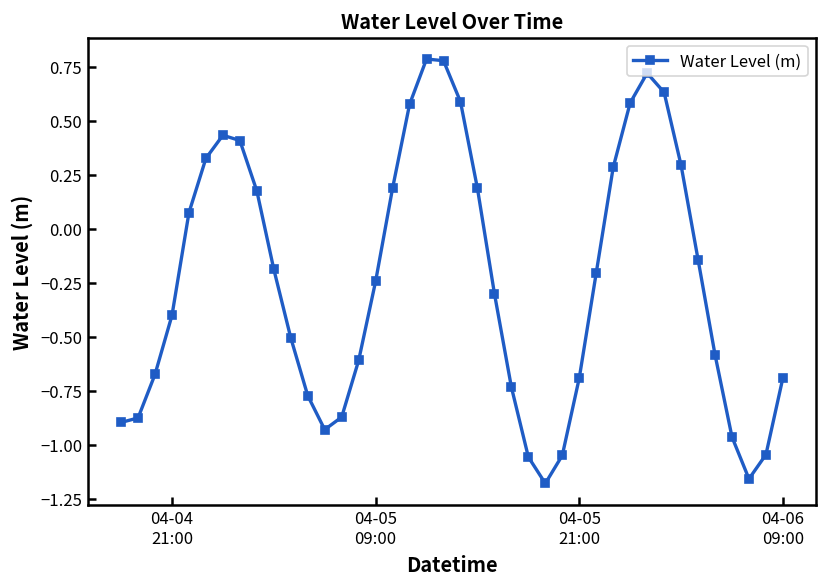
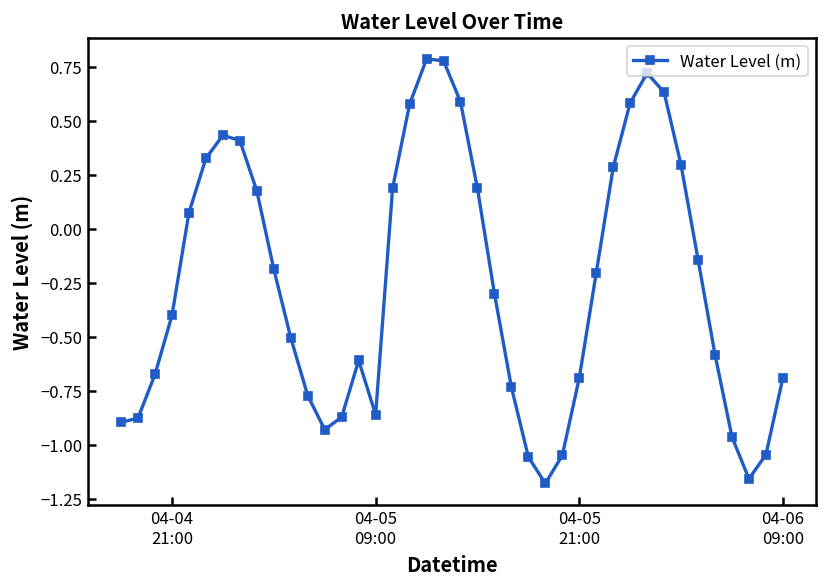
04-05 09:00: -0.24 -> -0.86
